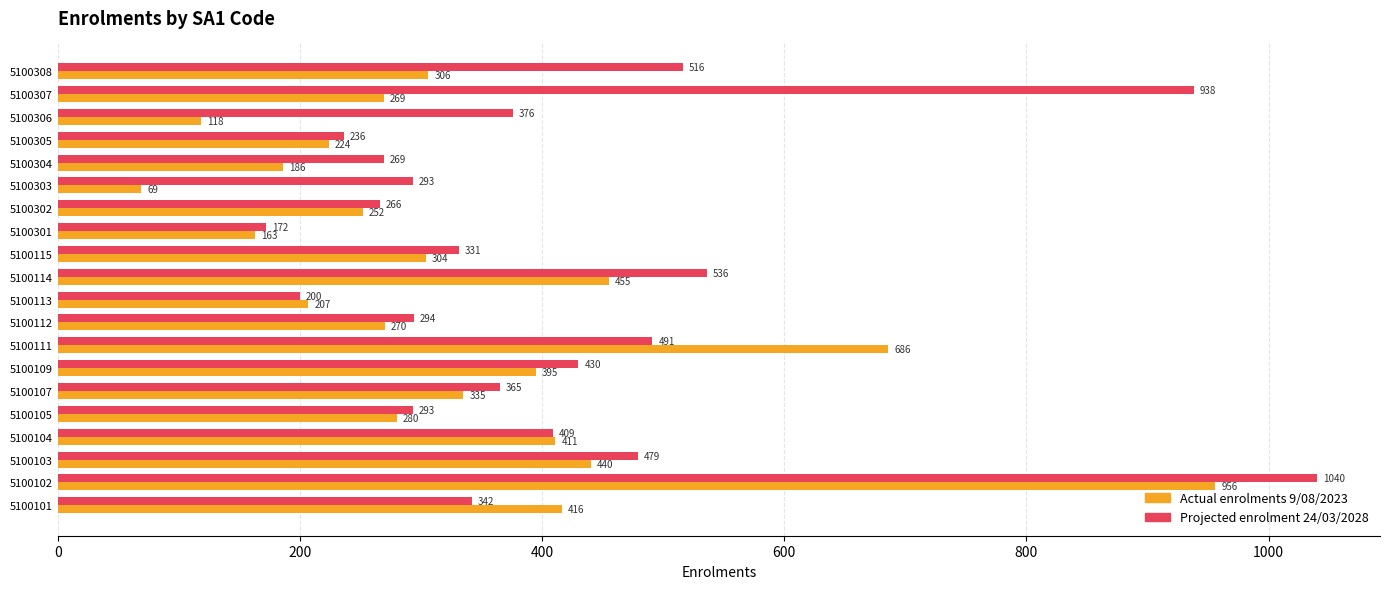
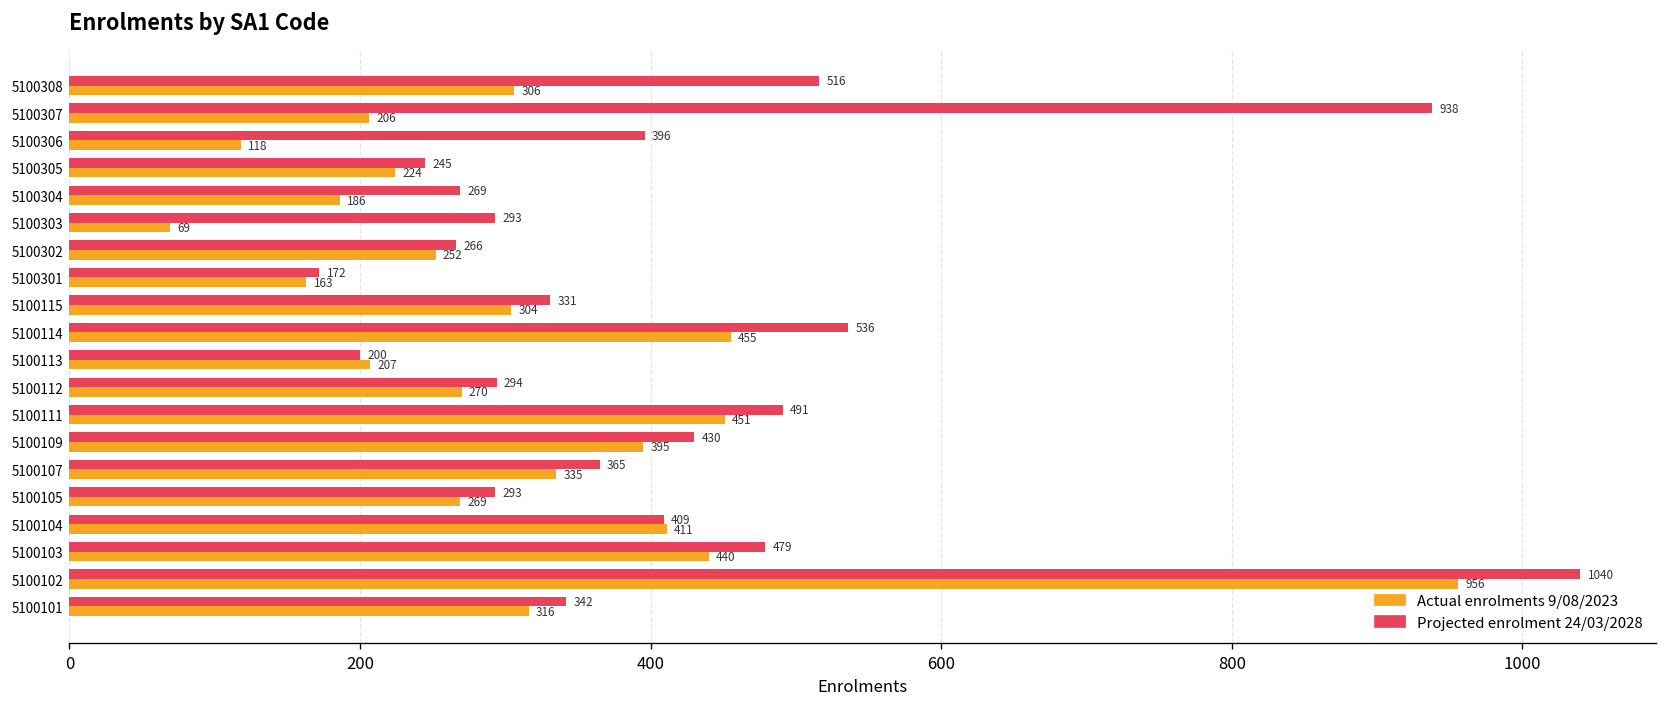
Actual enrolments 9/08/2023, 5100307: 269 -> 206
Projected enrolment 24/03/2028, 5100306: 376 -> 396
Projected enrolment 24/03/2028, 5100305: 236 -> 245
Actual enrolments 9/08/2023, 5100111: 686 -> 451
Actual enrolments 9/08/2023, 5100105: 280 -> 269
Actual enrolments 9/08/2023, 5100101: 416 -> 316
